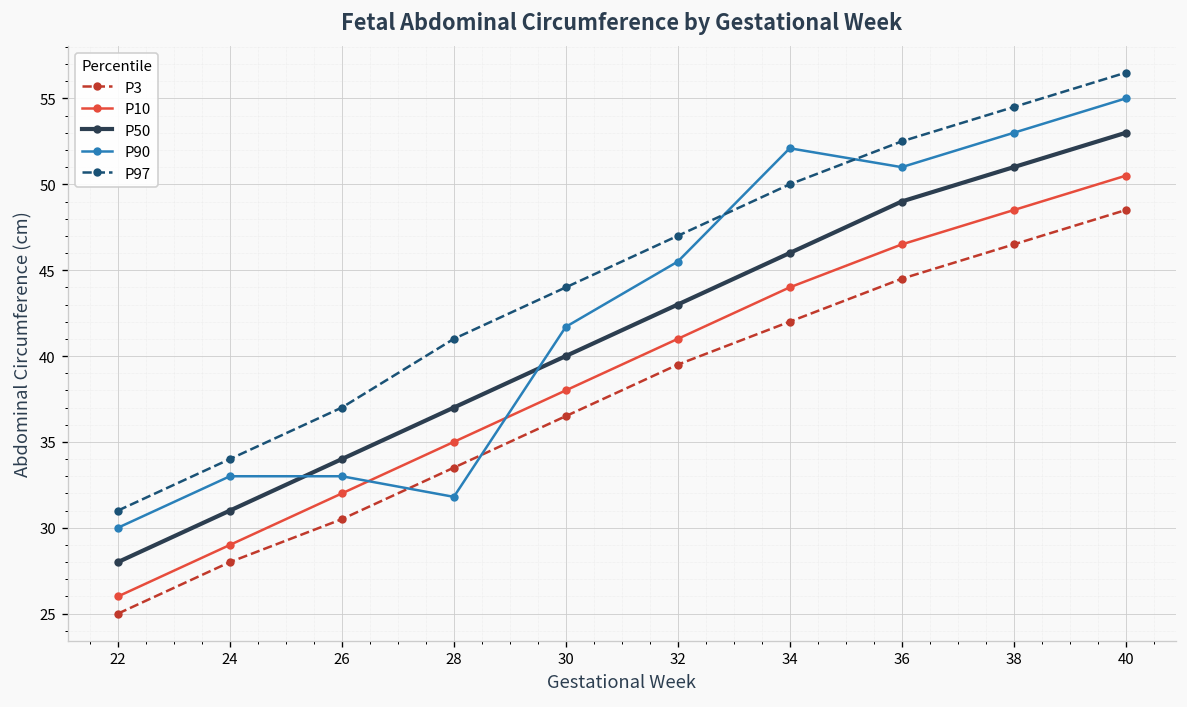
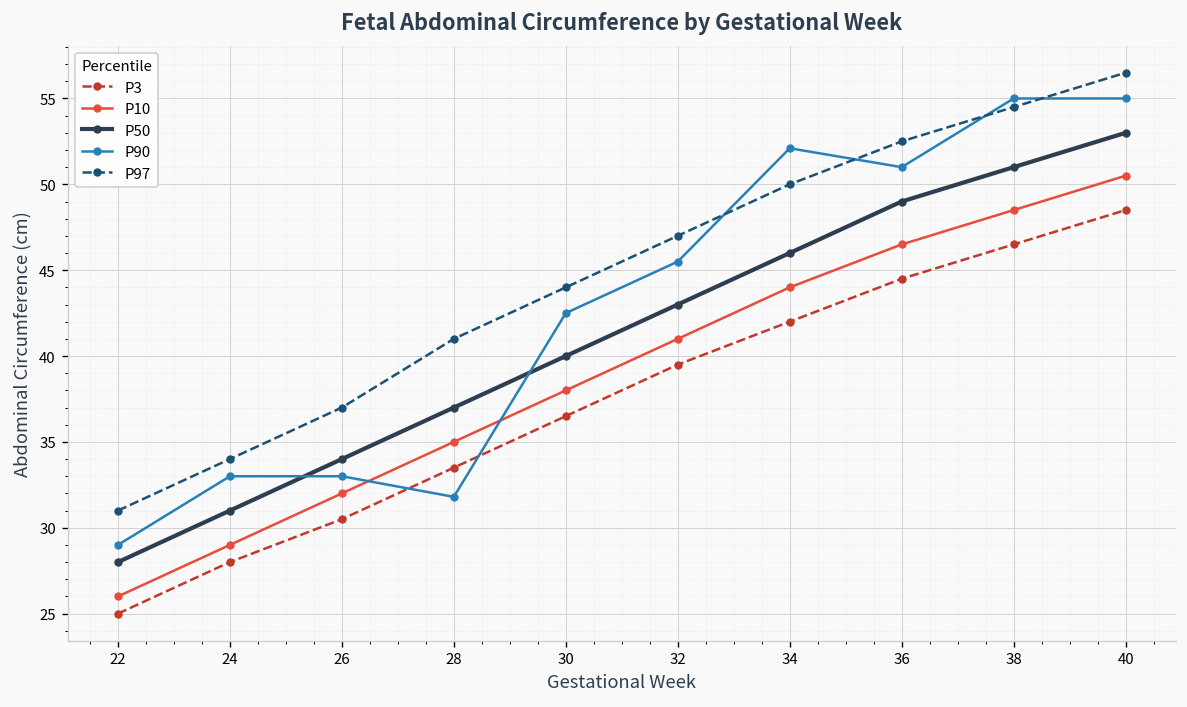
P90, 22: 30 -> 29
P90, 30: 41.7 -> 42.5
P90, 38: 53 -> 55
